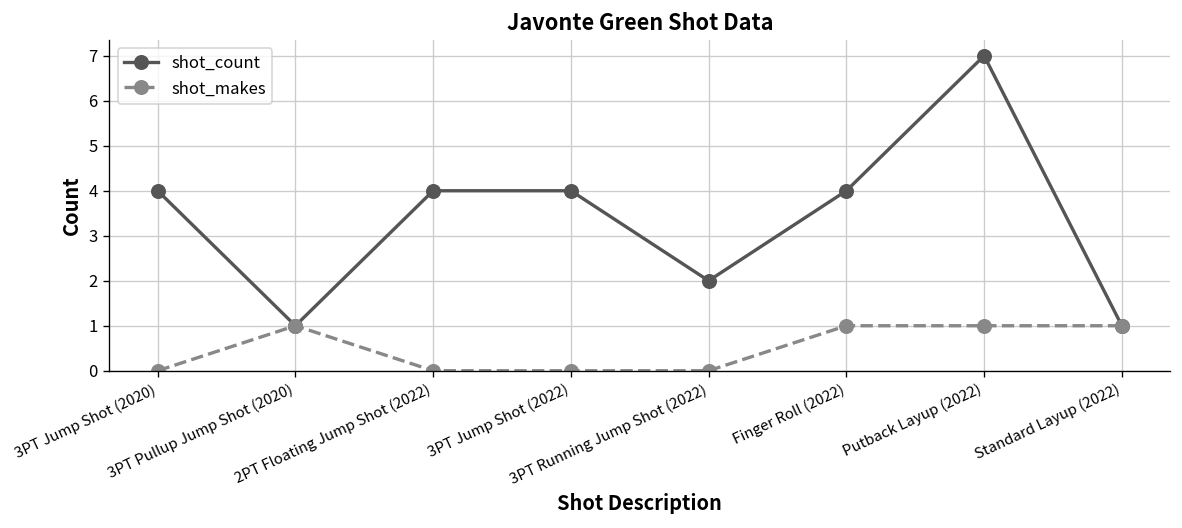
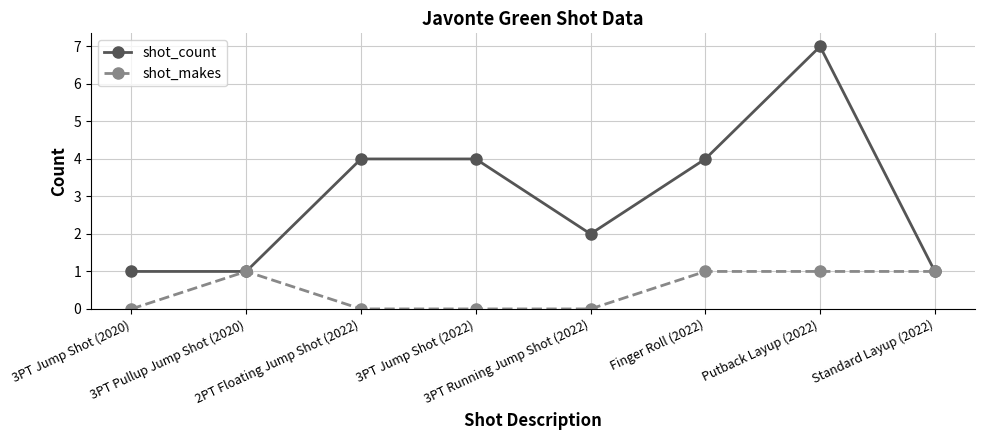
shot_count, 3PT Jump Shot (2020): 4 -> 1
